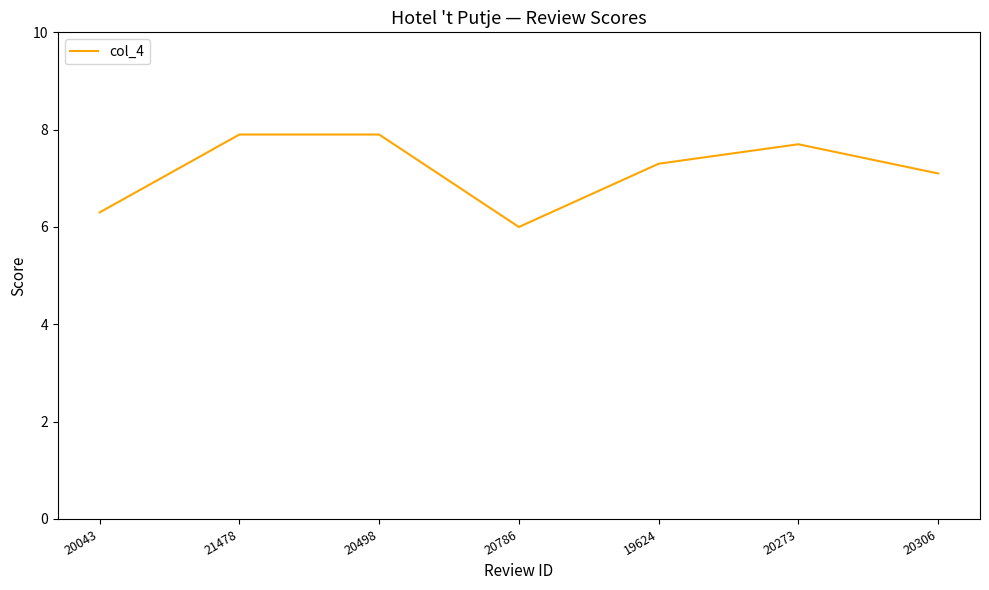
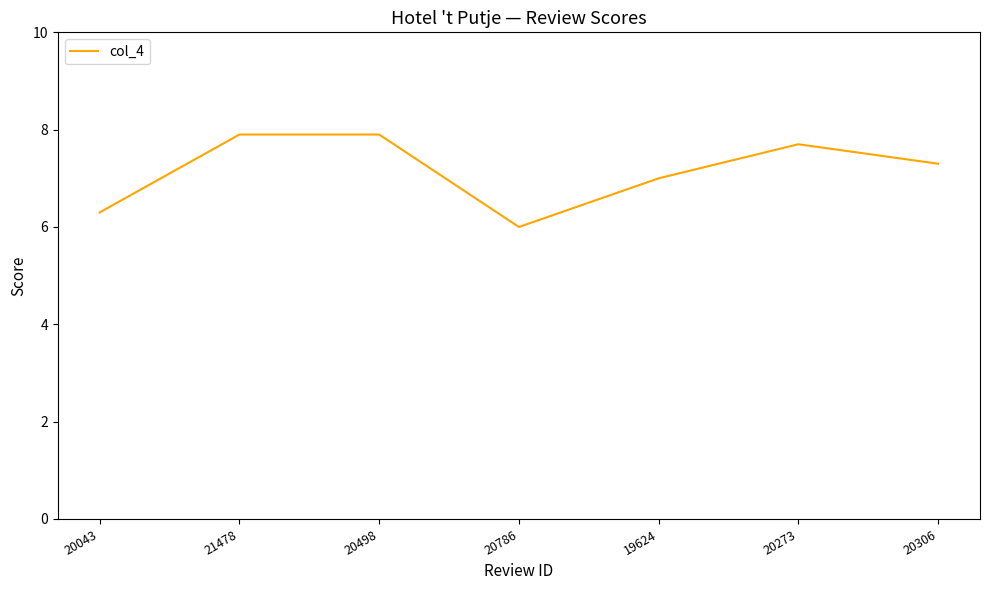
19624: 7.3 -> 7.0
20306: 7.1 -> 7.3
